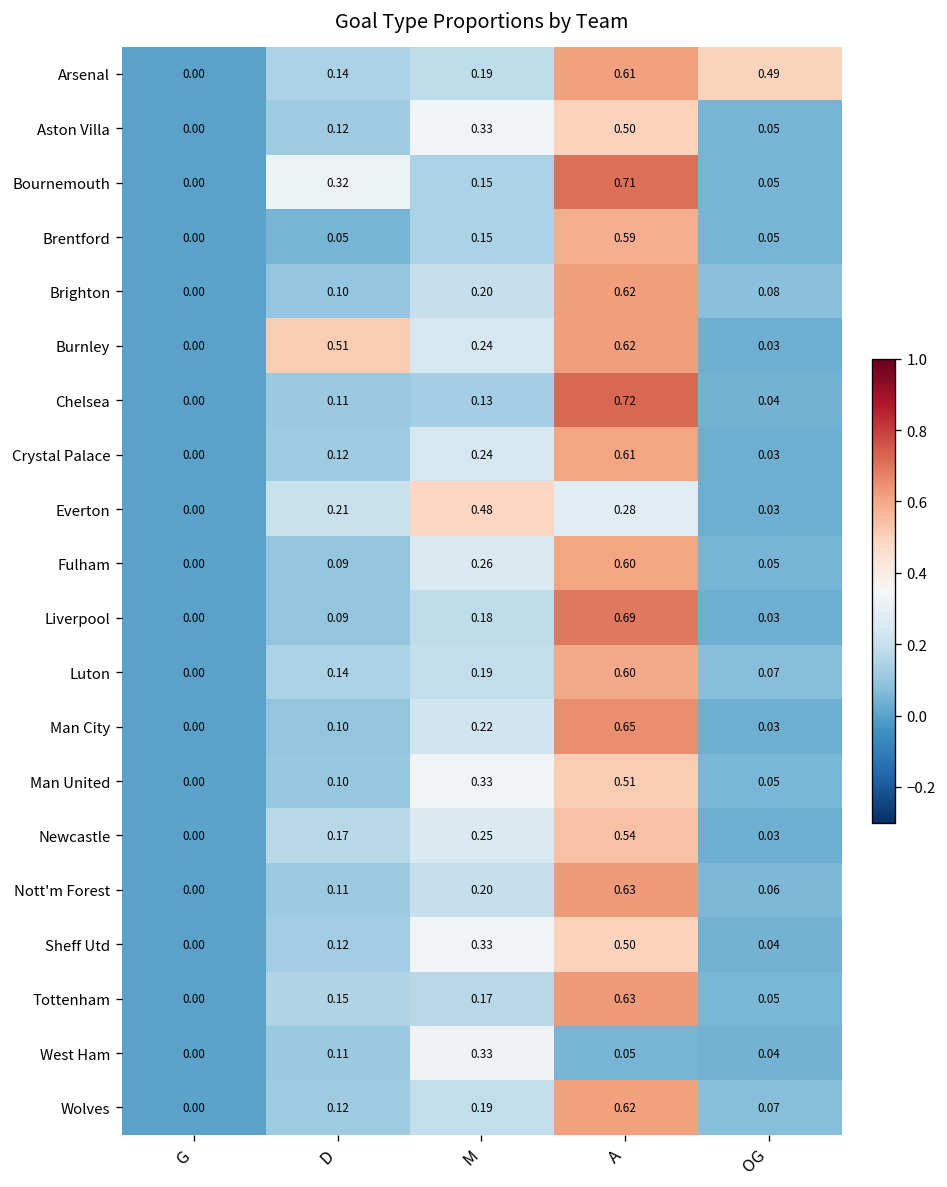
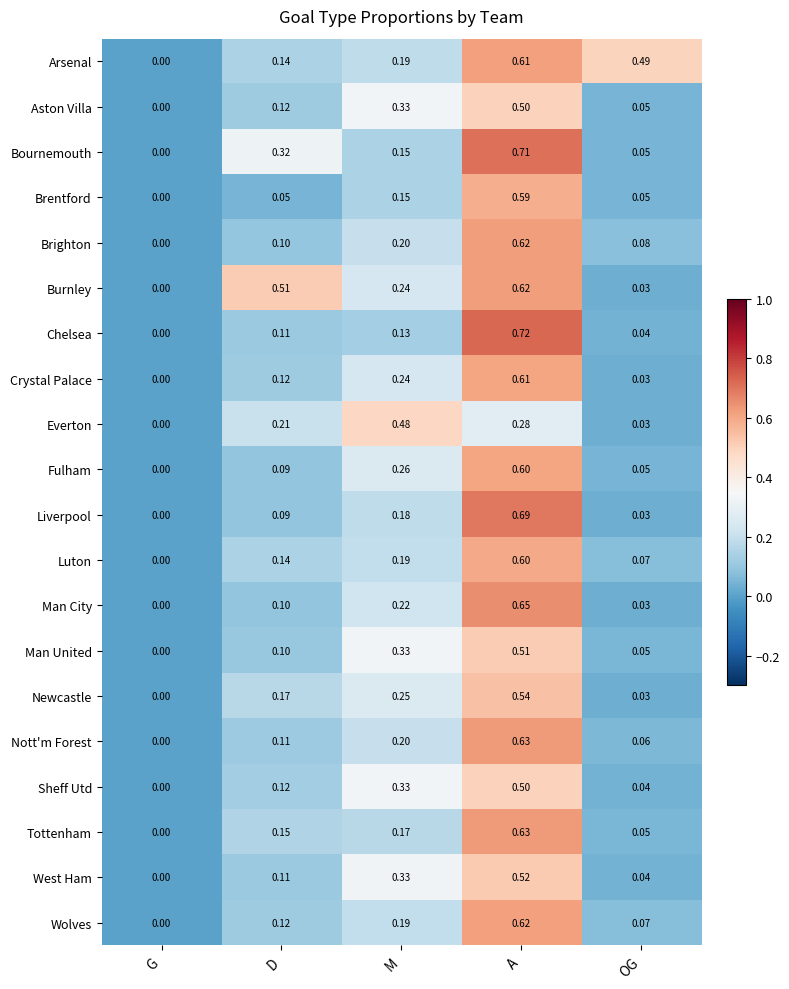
West Ham, A: 0.05 -> 0.52
